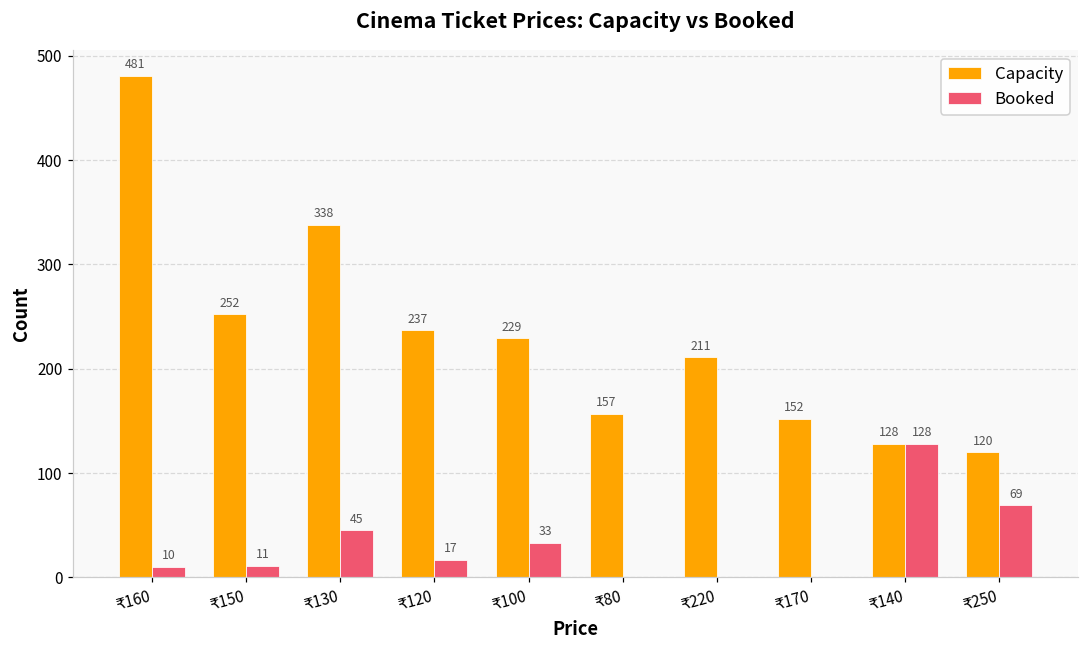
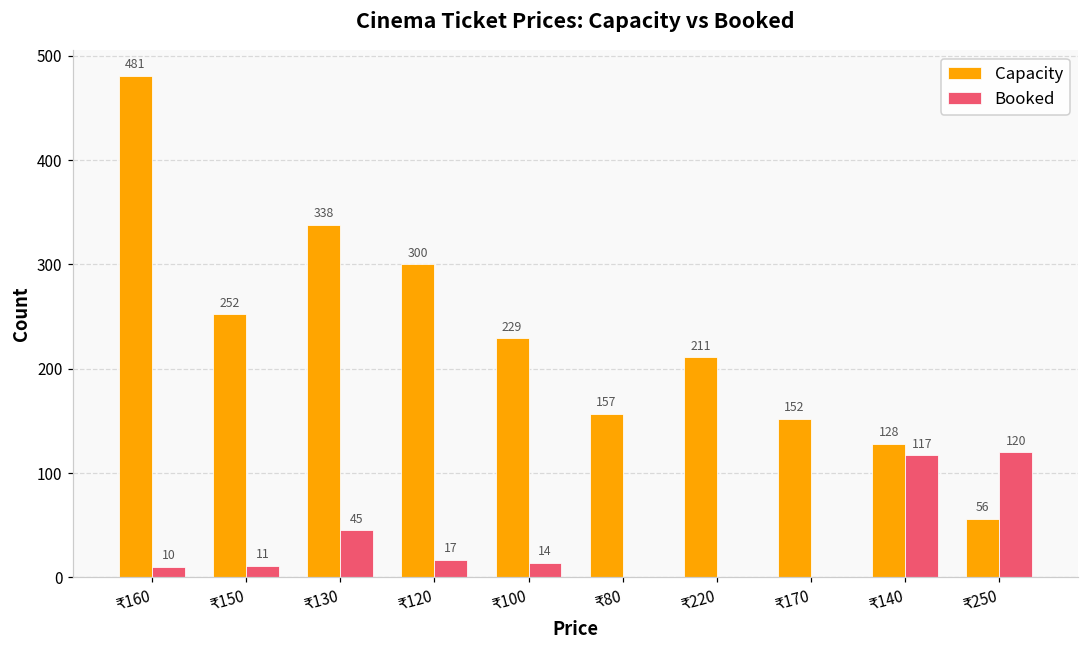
Capacity, ₹120: 237 -> 300
Booked, ₹100: 33 -> 14
Booked, ₹140: 128 -> 117
Capacity, ₹250: 120 -> 56
Booked, ₹250: 69 -> 120
